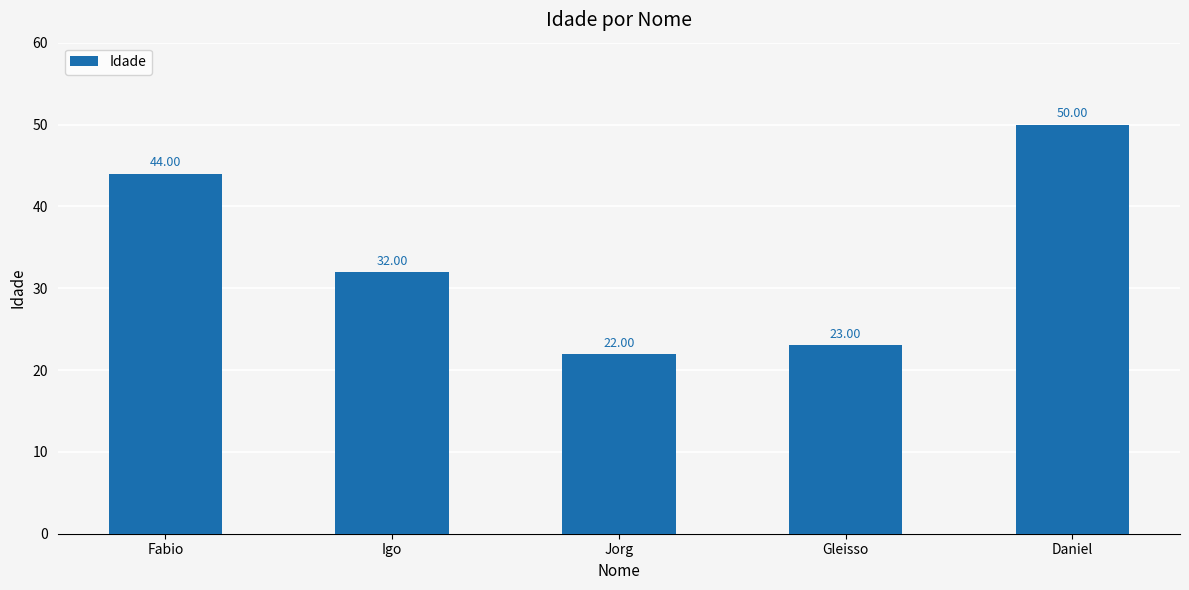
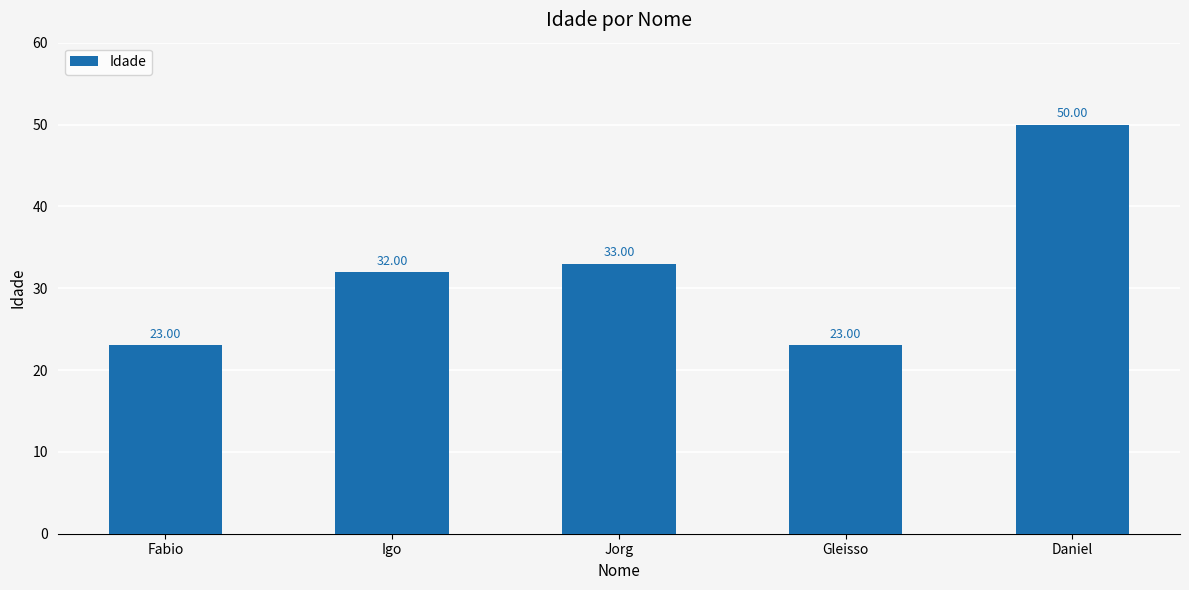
Fabio: 44.00 -> 23.00
Jorg: 22.00 -> 33.00
